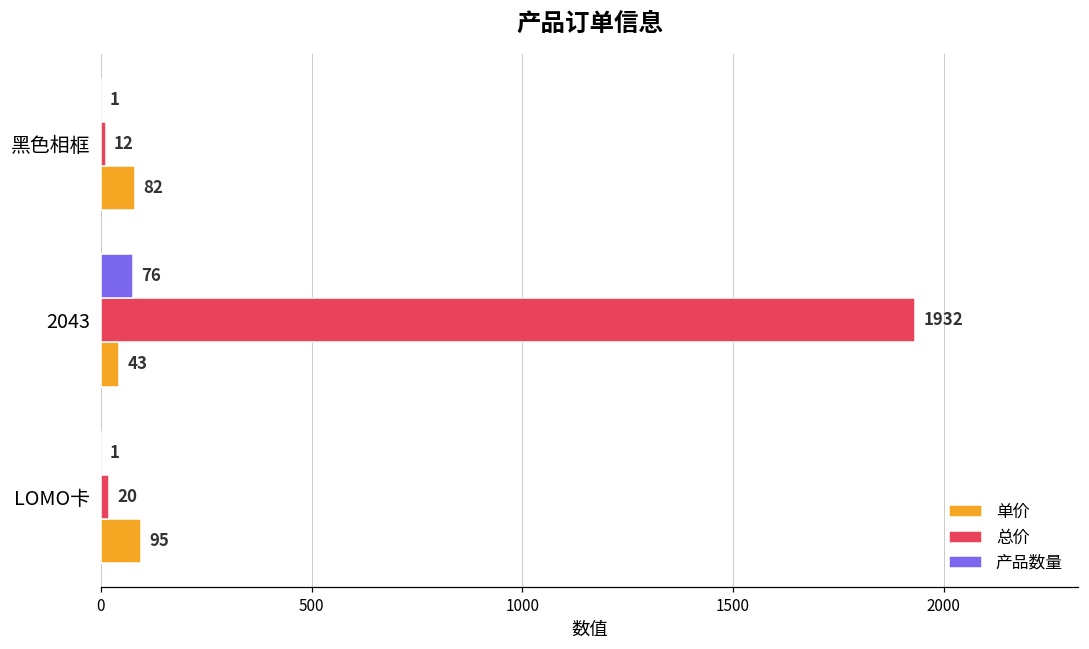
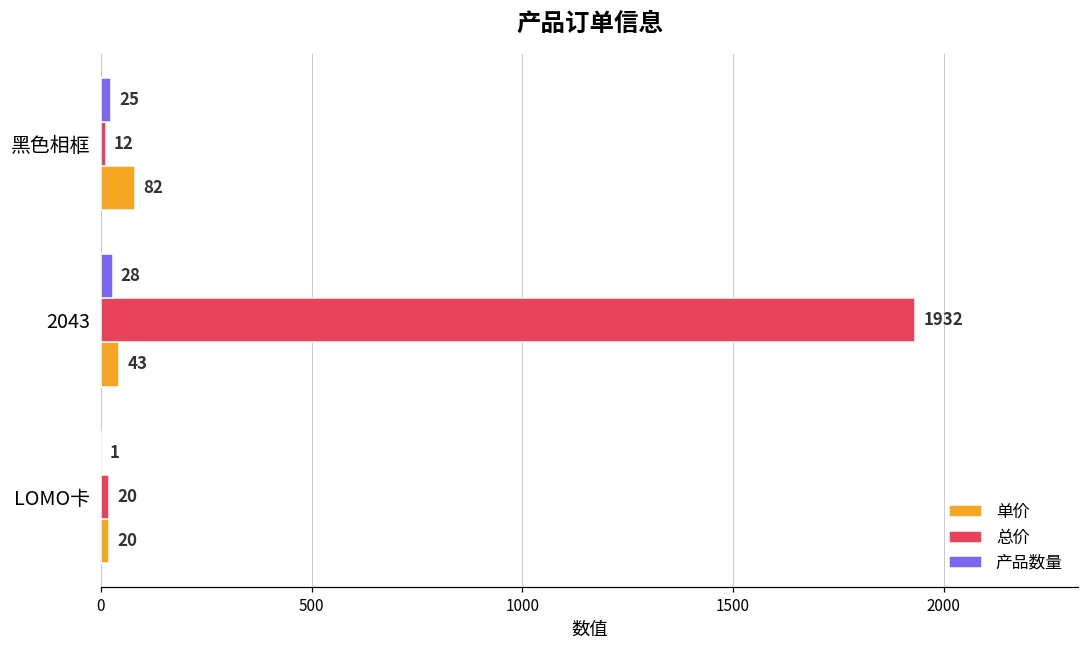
产品数量, 黑色相框: 1 -> 25
产品数量, 2043: 76 -> 28
单价, LOMO卡: 95 -> 20
